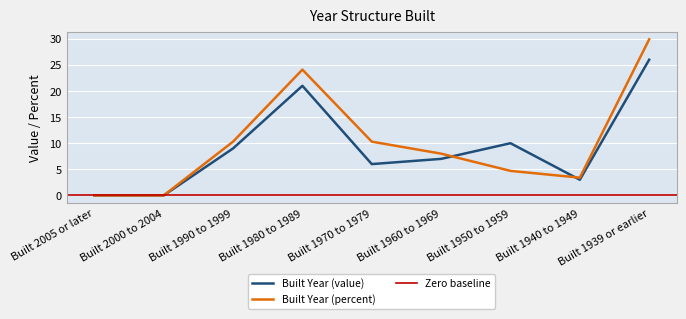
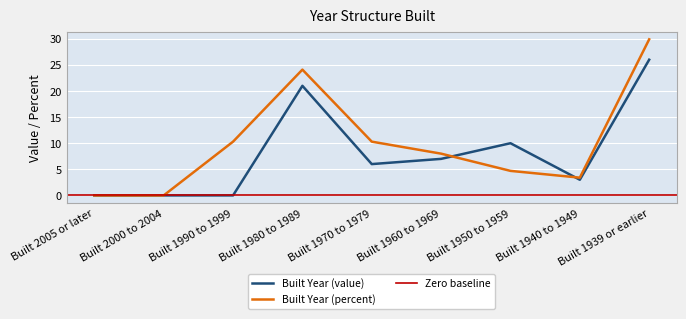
Built Year (value), Built 1990 to 1999: 9 -> 0
